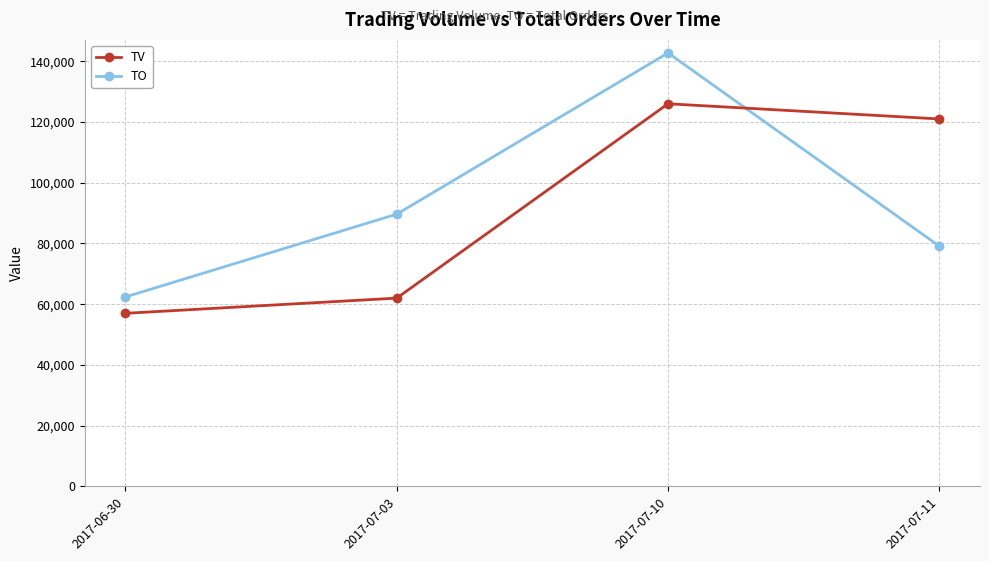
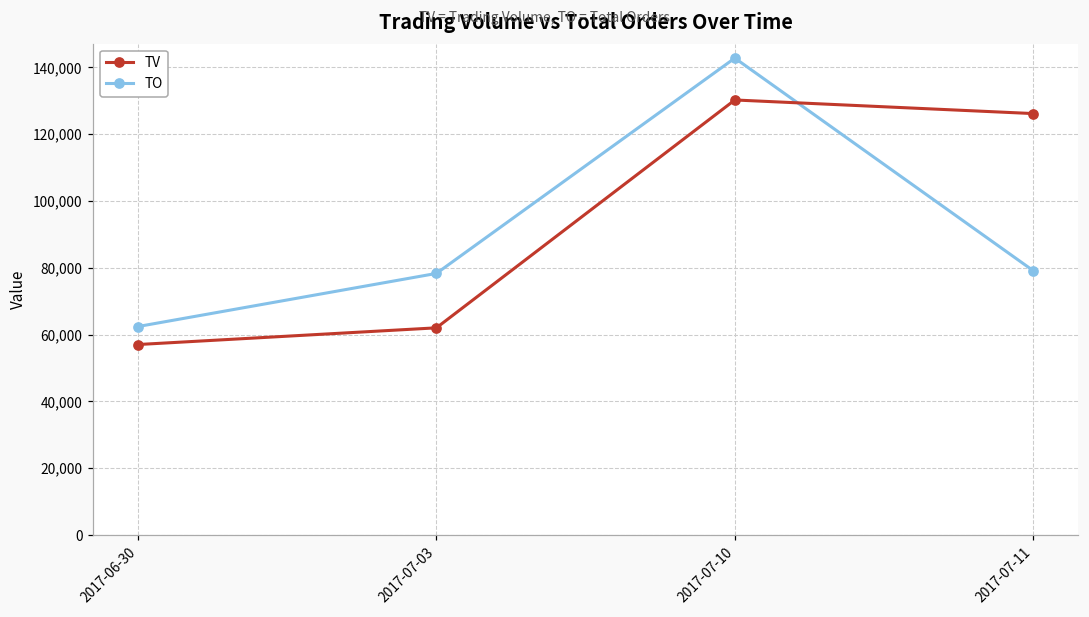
TO, 2017-07-03: 90,000 -> 78,000
TV, 2017-07-10: 126,000 -> 130,000
TV, 2017-07-11: 121,000 -> 126,000
